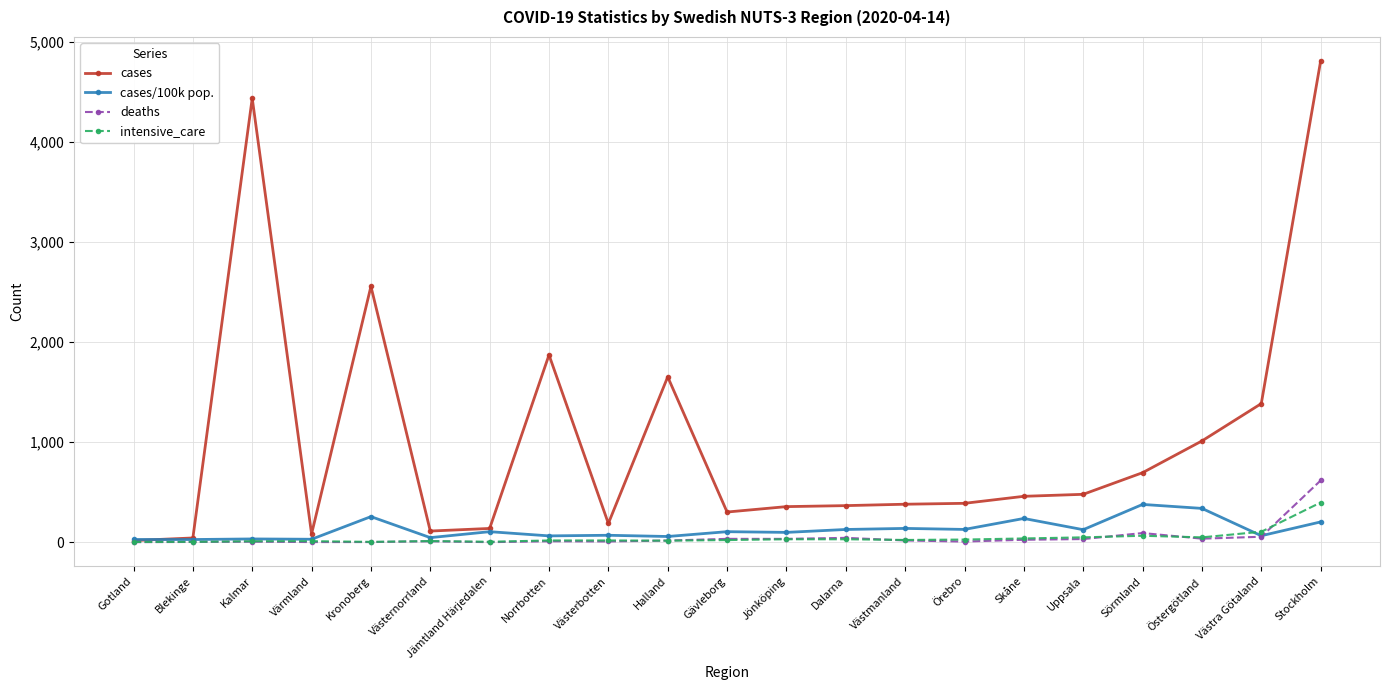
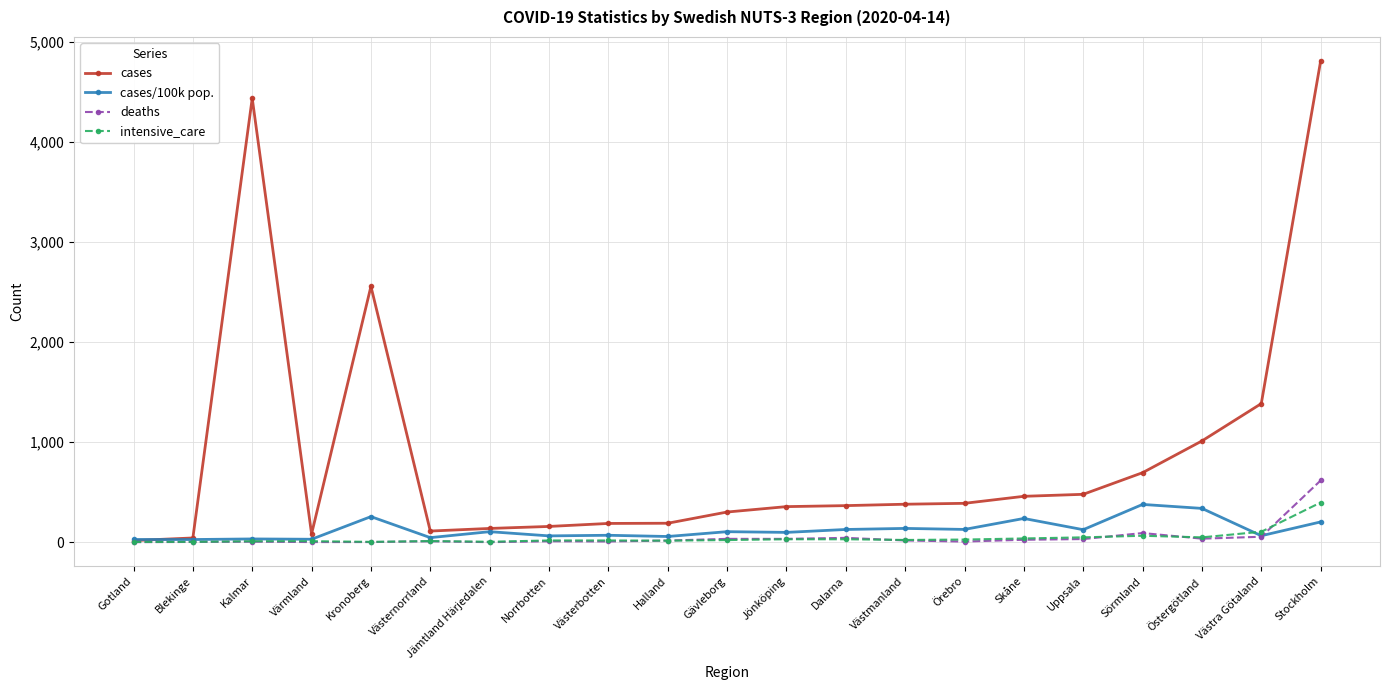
cases, Norrbotten: 1,870 -> 160
cases, Halland: 1,650 -> 190
